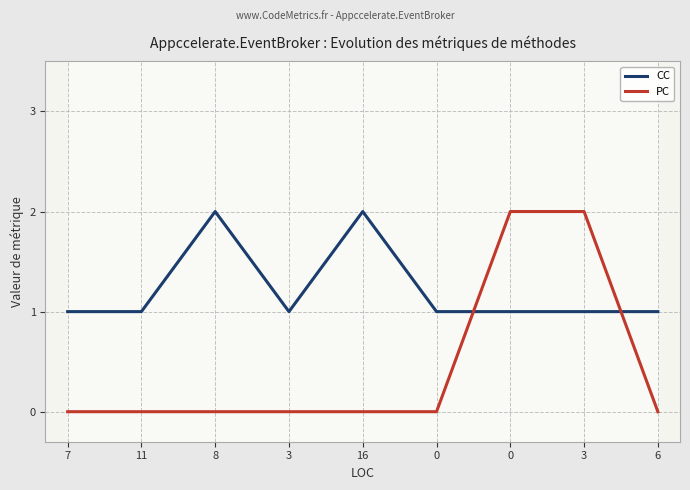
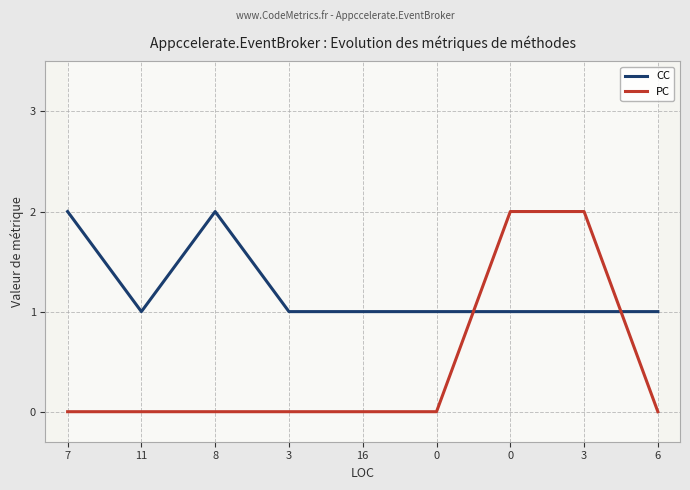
CC, 7: 1 -> 2
CC, 16: 2 -> 1
